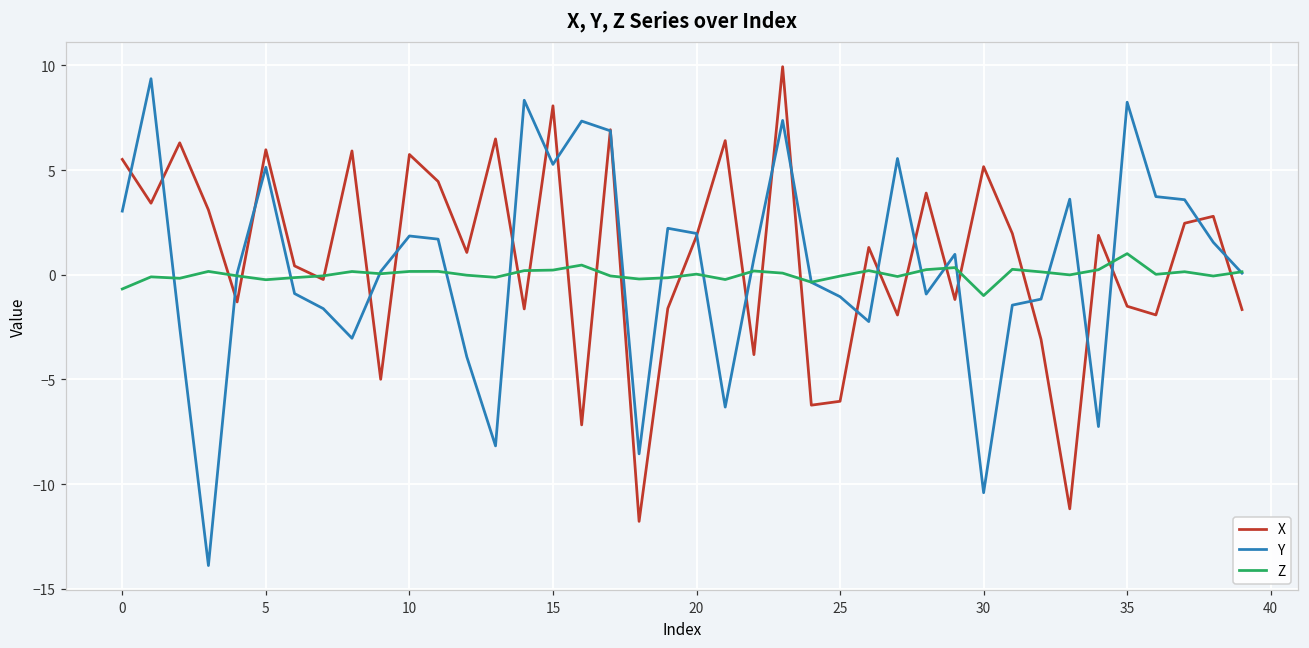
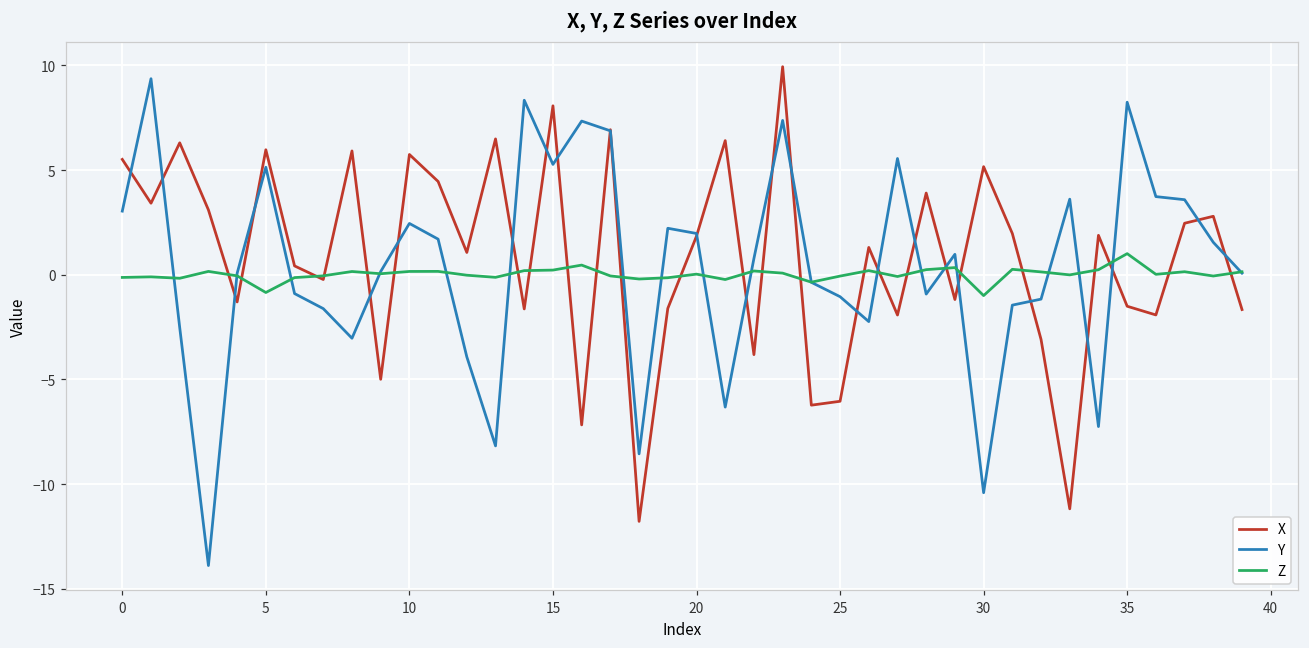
Z, 0: -0.7 -> -0.1
Z, 5: -0.2 -> -0.8
Y, 10: 1.9 -> 2.5
